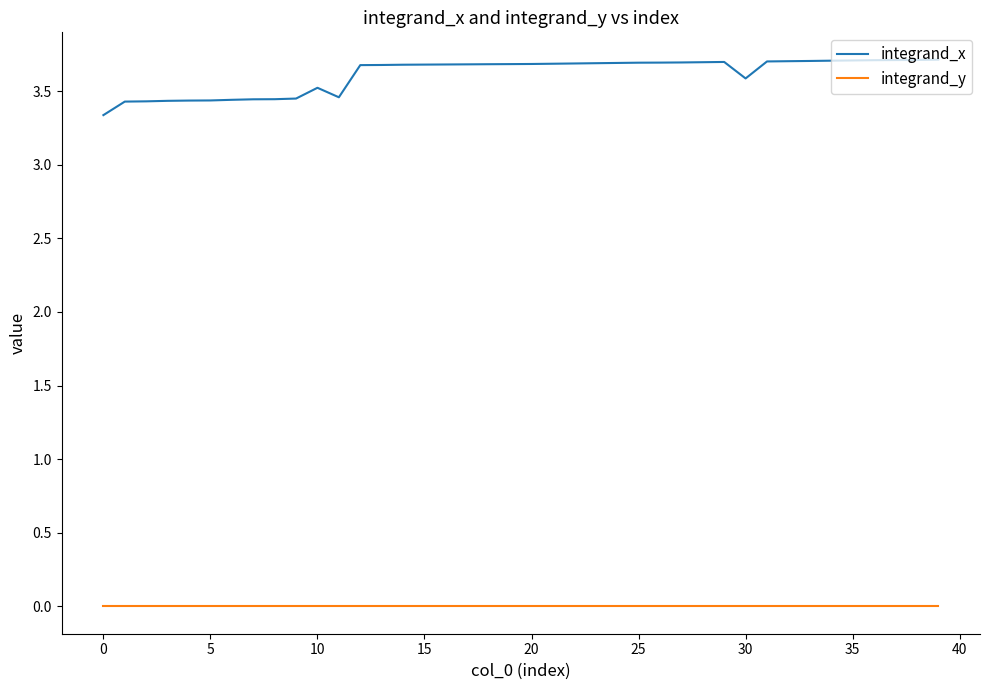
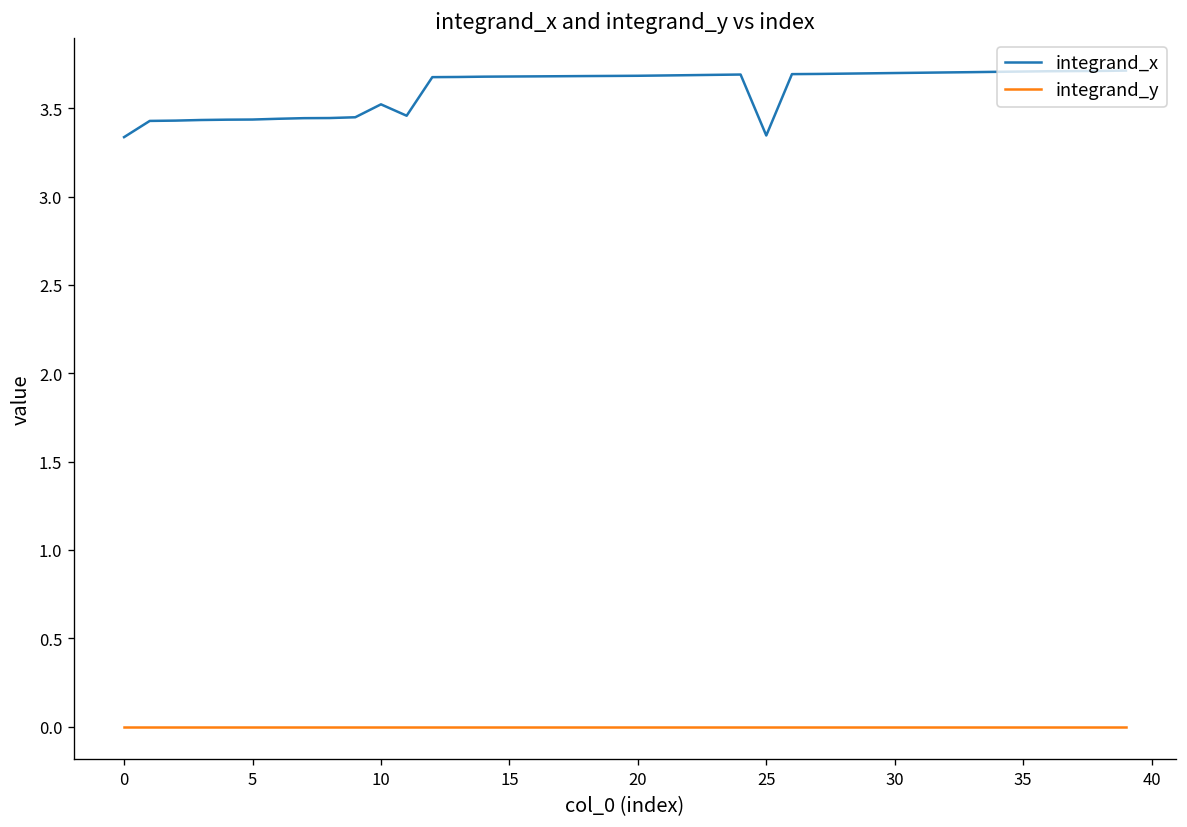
integrand_x, 25: 3.69 -> 3.35
integrand_x, 30: 3.59 -> 3.70
